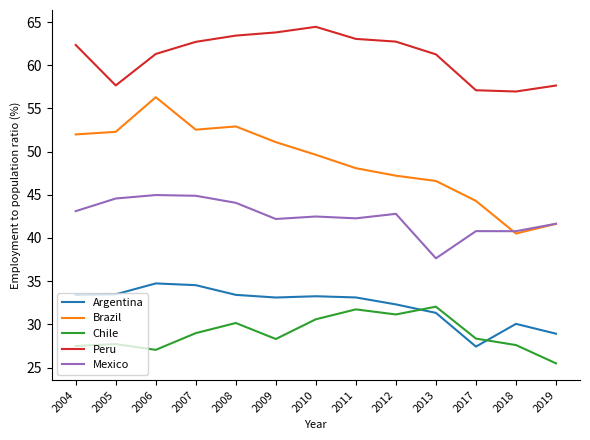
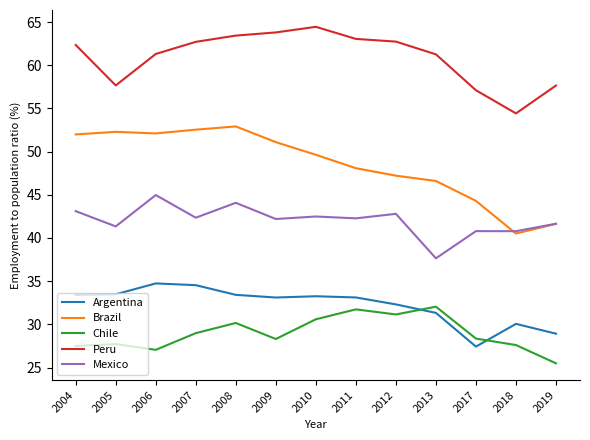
Mexico, 2005: 45 -> 41
Brazil, 2006: 56 -> 52
Mexico, 2007: 45 -> 42
Peru, 2018: 57 -> 54
